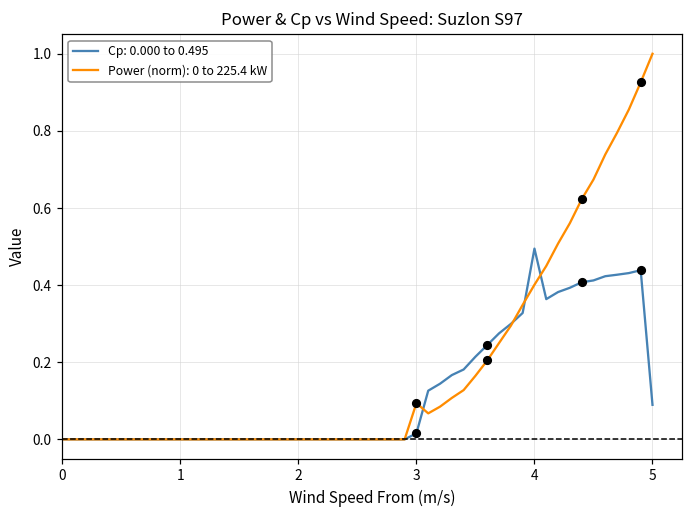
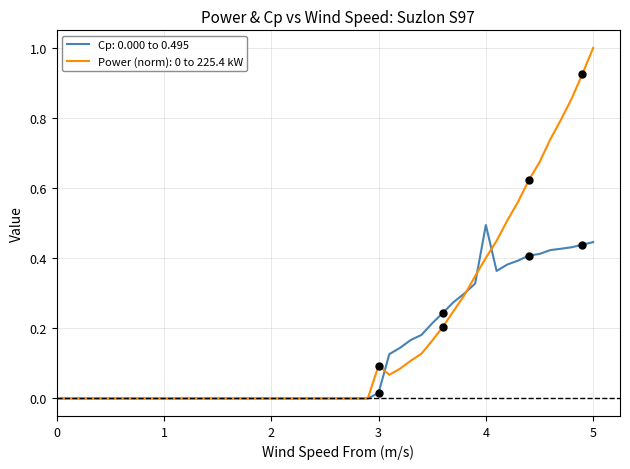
Cp: 0.000 to 0.495, 5: 0.09 -> 0.45
